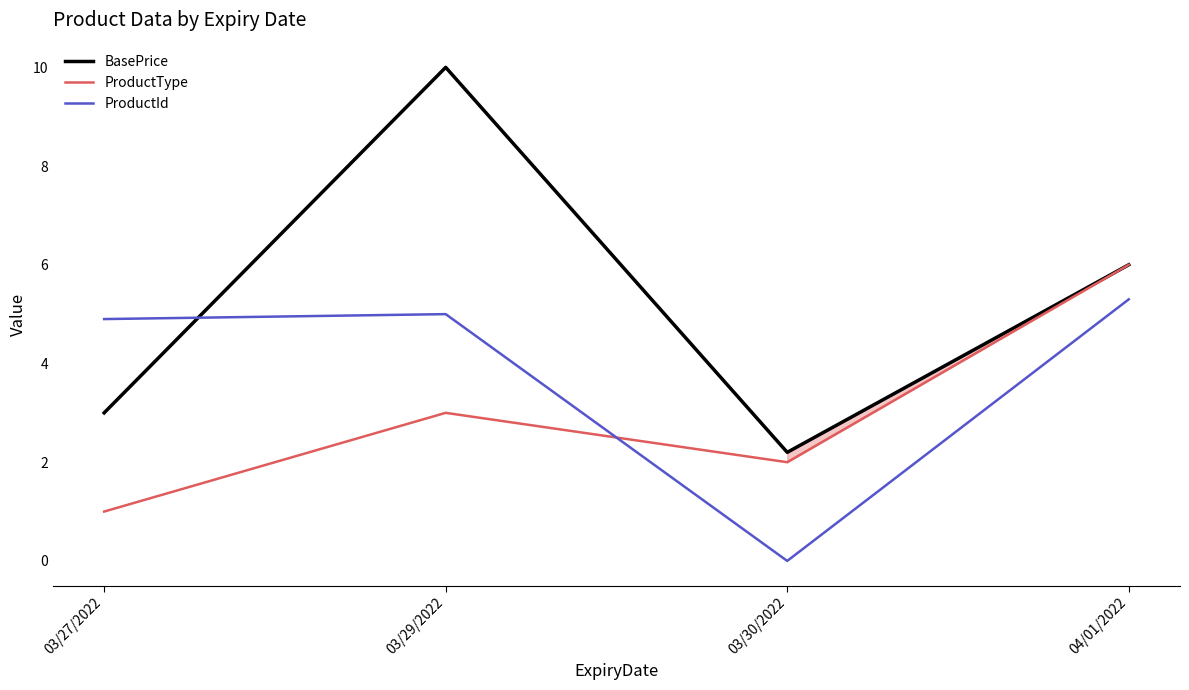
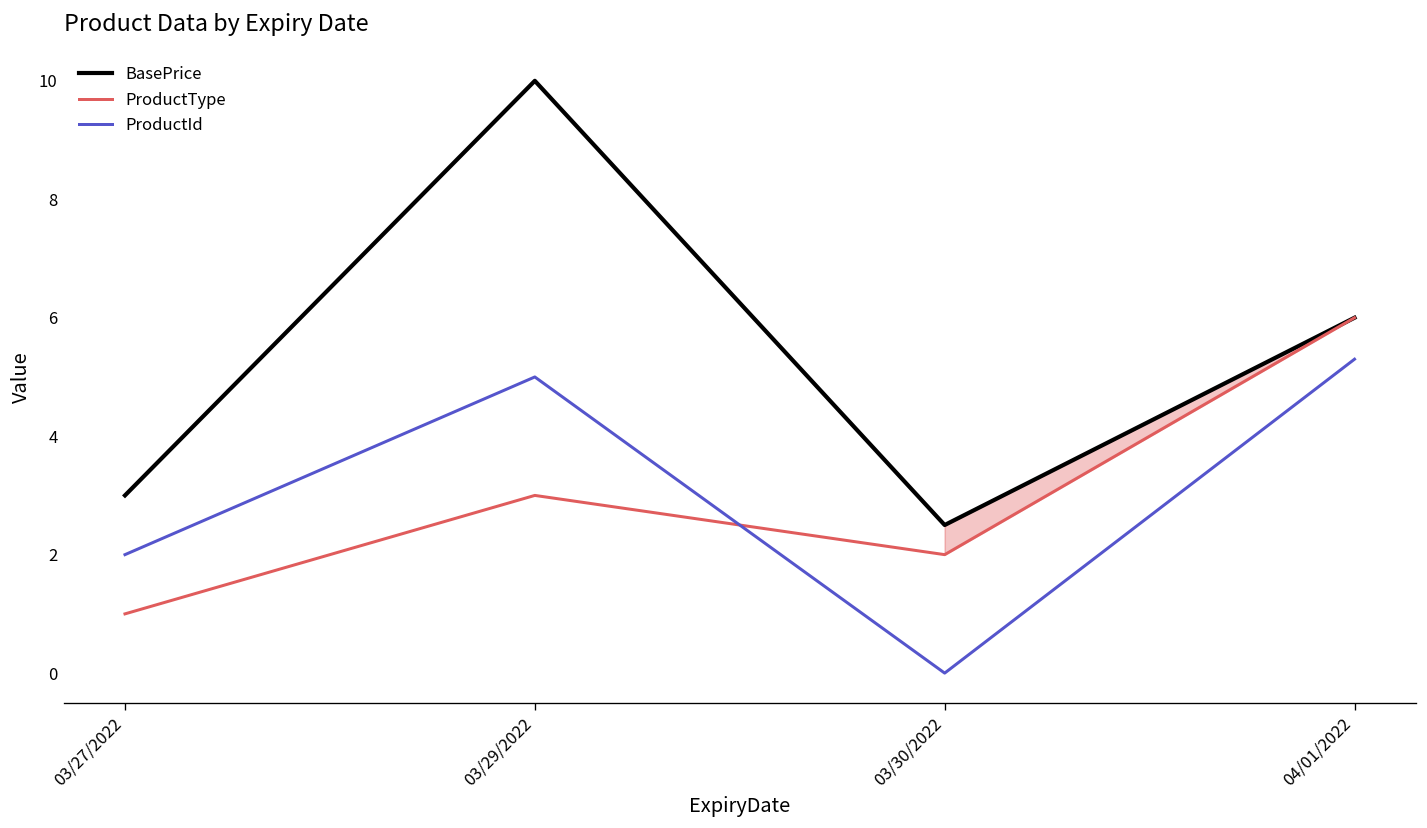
ProductId, 03/27/2022: 4.9 -> 2.0
BasePrice, 03/30/2022: 2.2 -> 2.5
